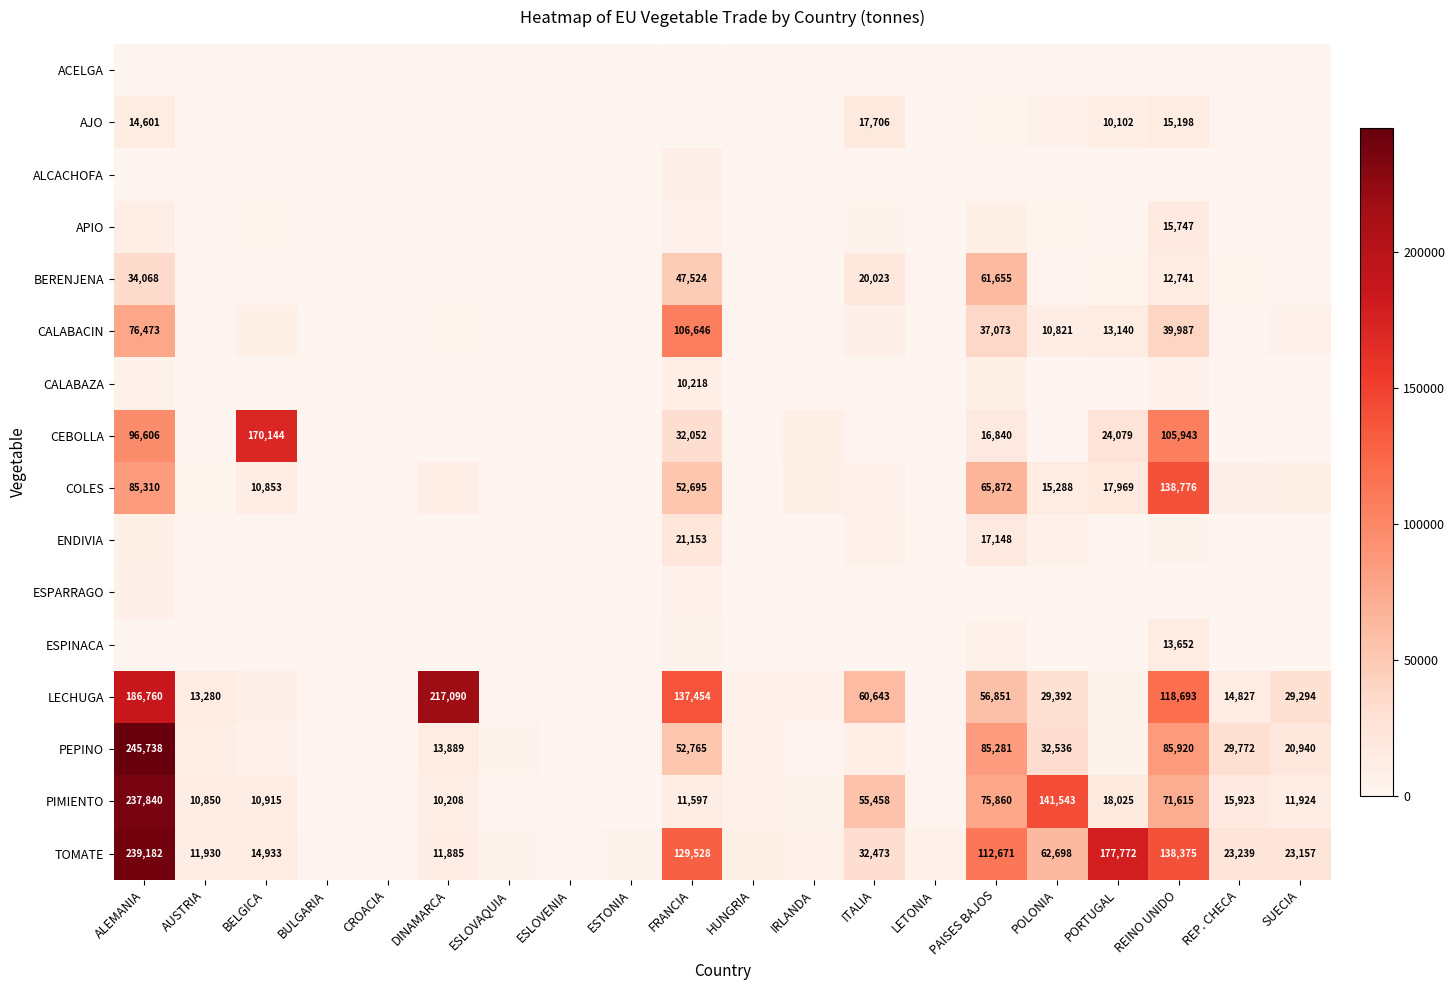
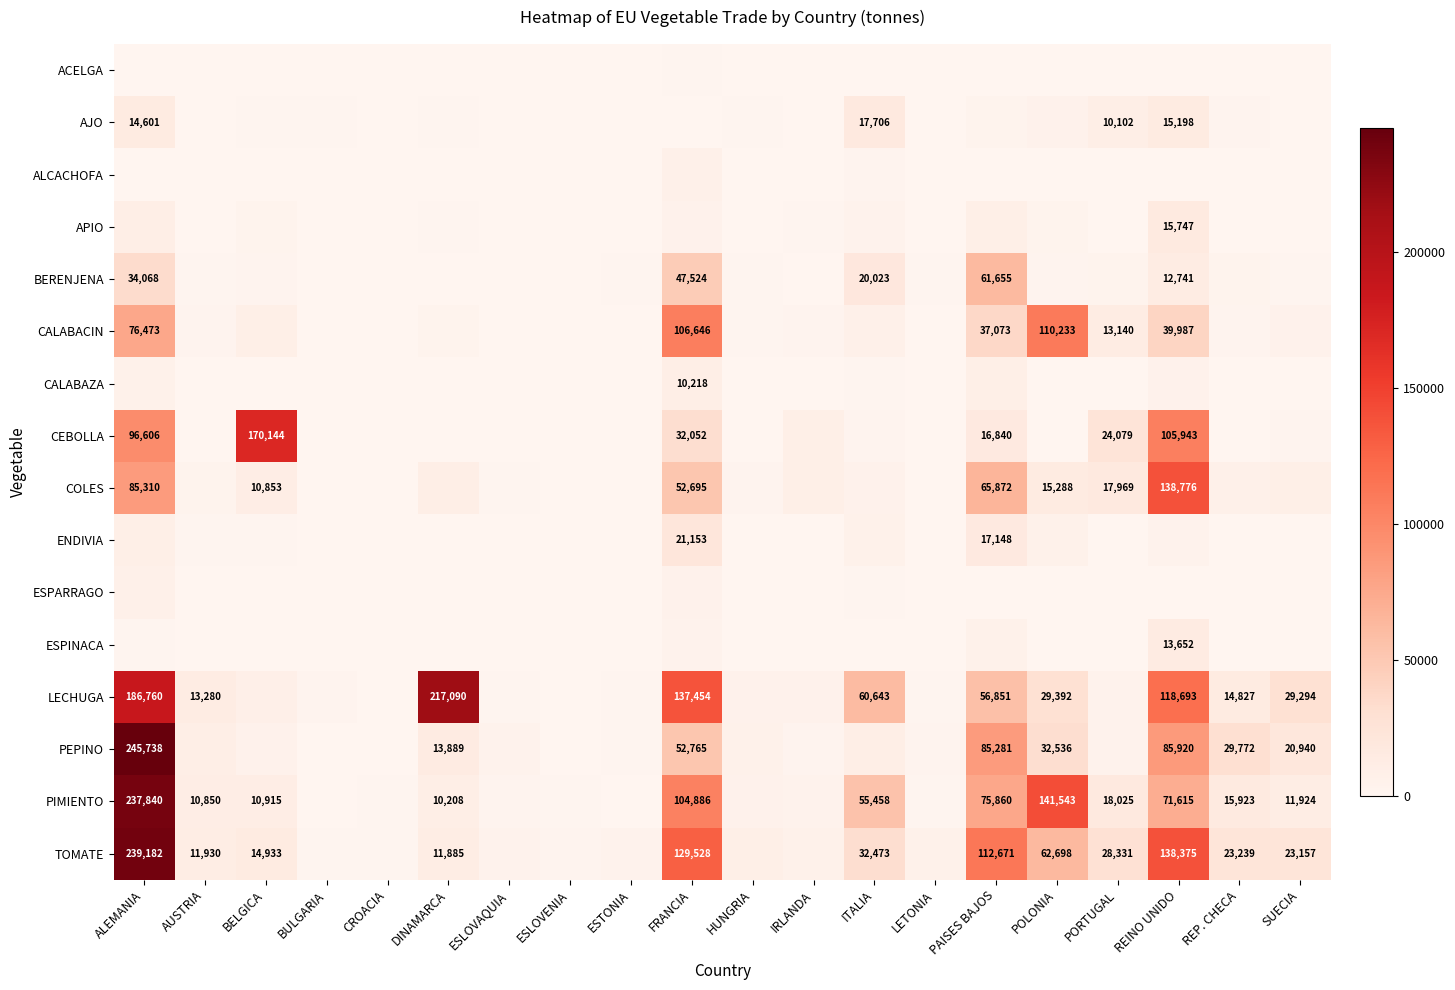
CALABACIN, POLONIA: 10,821 -> 110,233
PIMIENTO, FRANCIA: 11,597 -> 104,886
TOMATE, PORTUGAL: 177,772 -> 28,331
